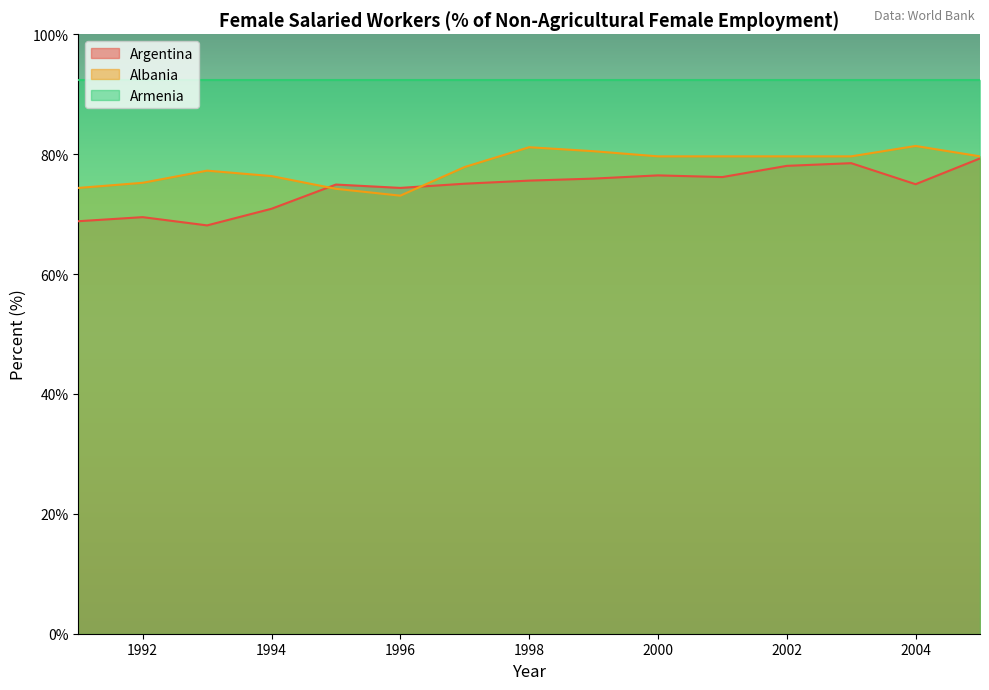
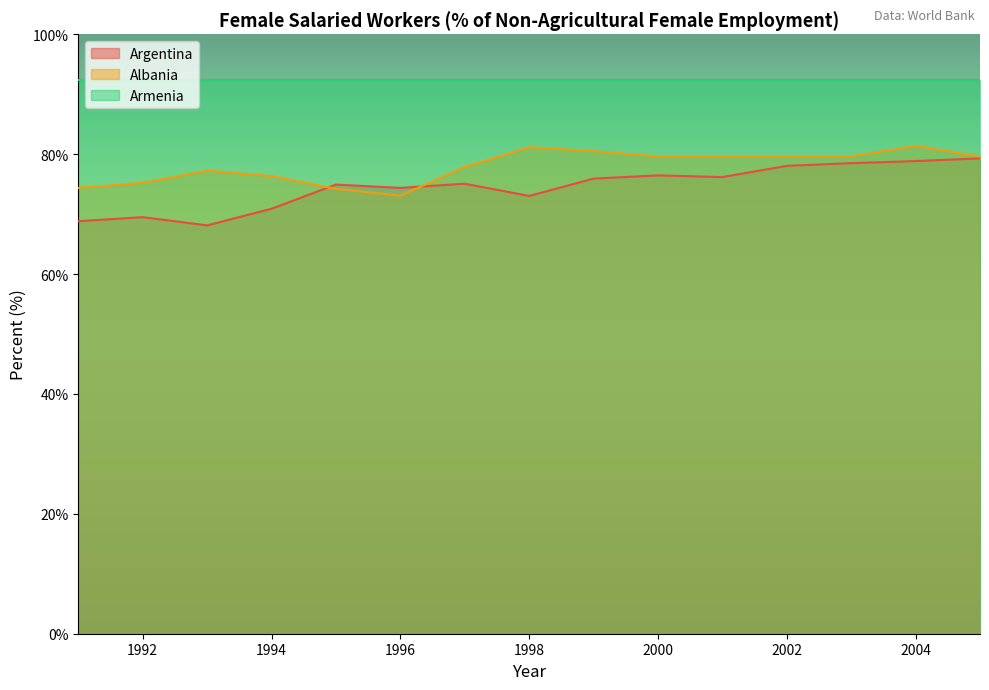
Argentina, 1998: 76% -> 73%
Argentina, 2004: 75% -> 79%
